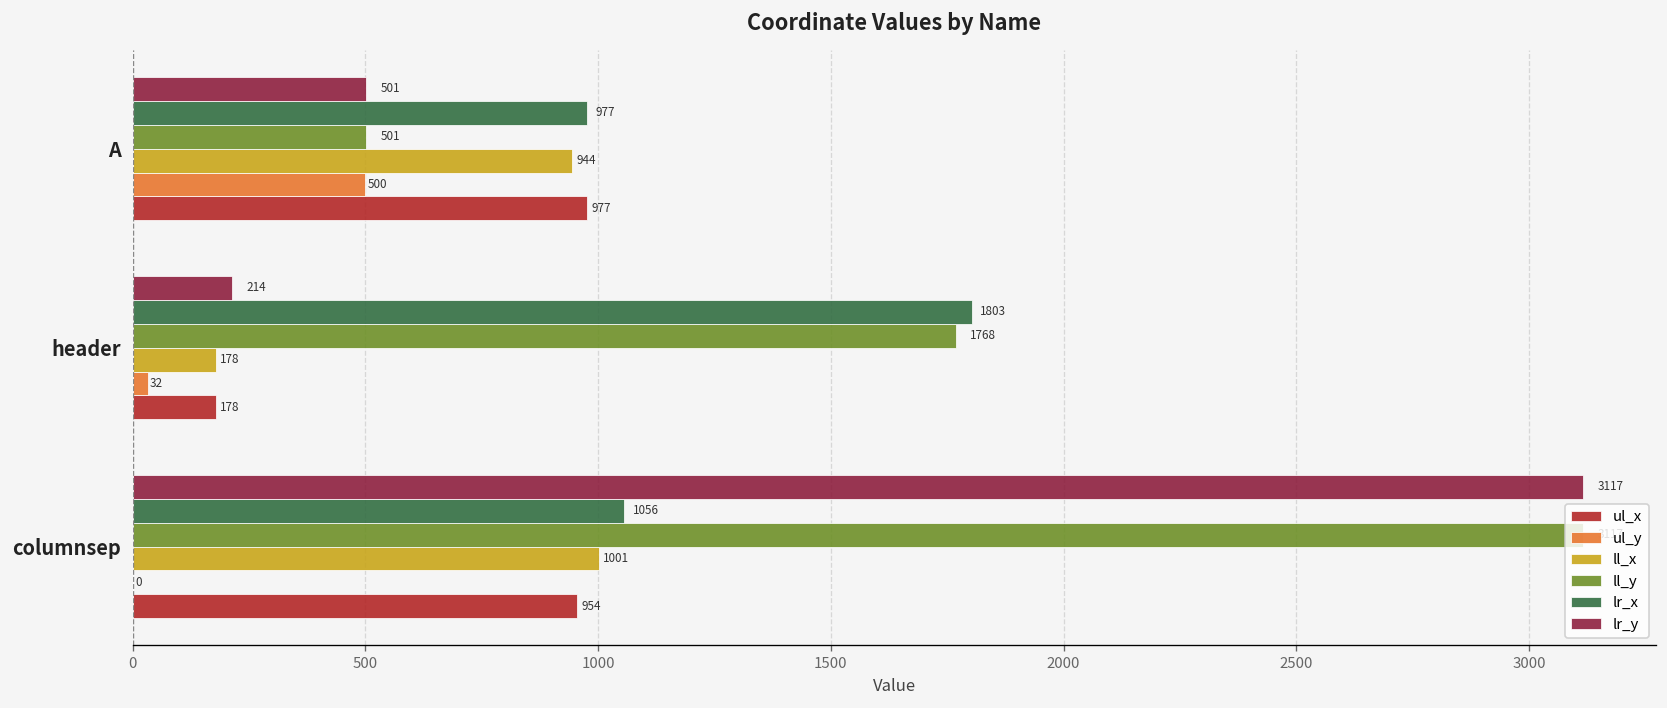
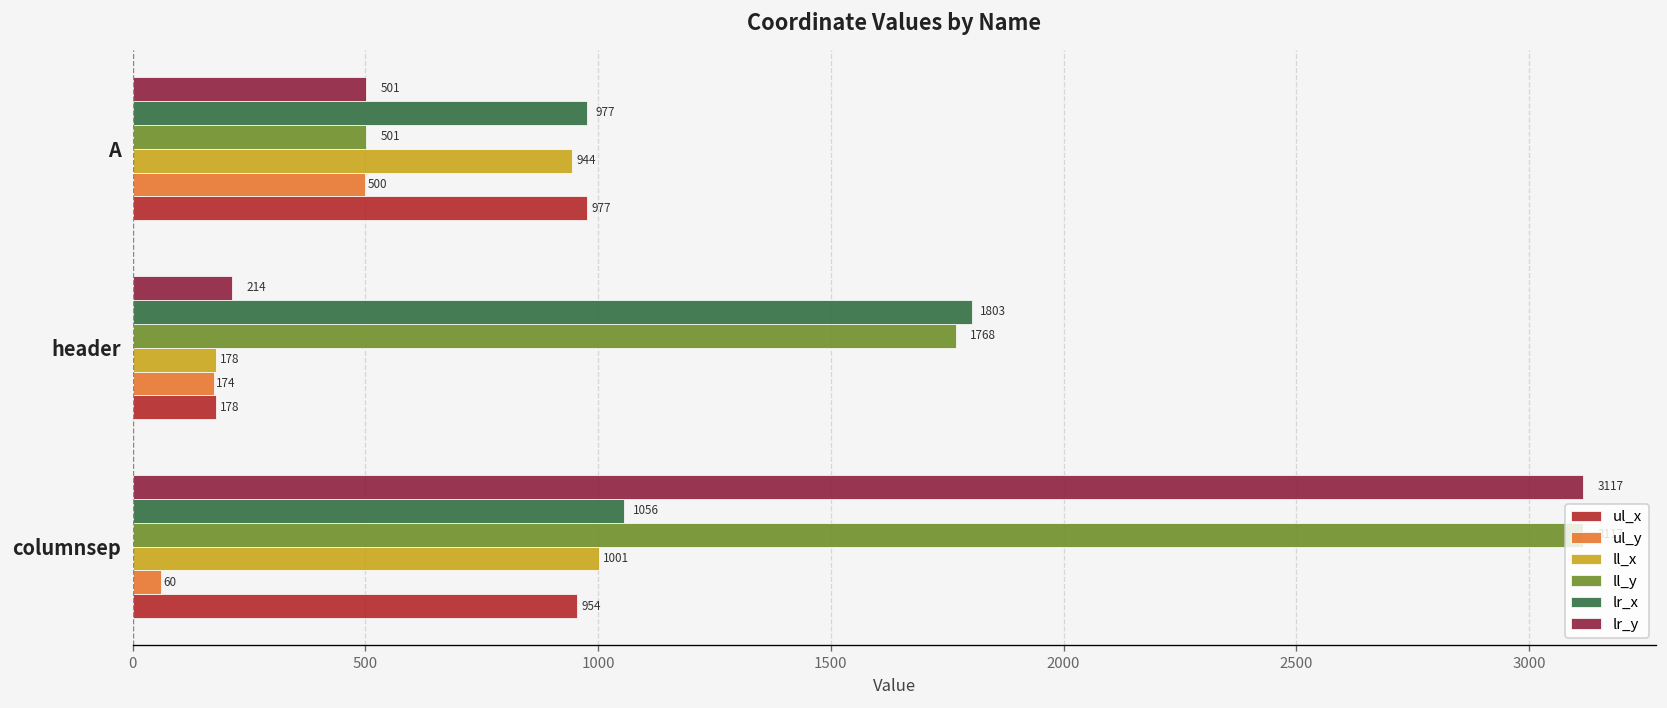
ul_y, header: 32 -> 174
ul_y, columnsep: 0 -> 60
